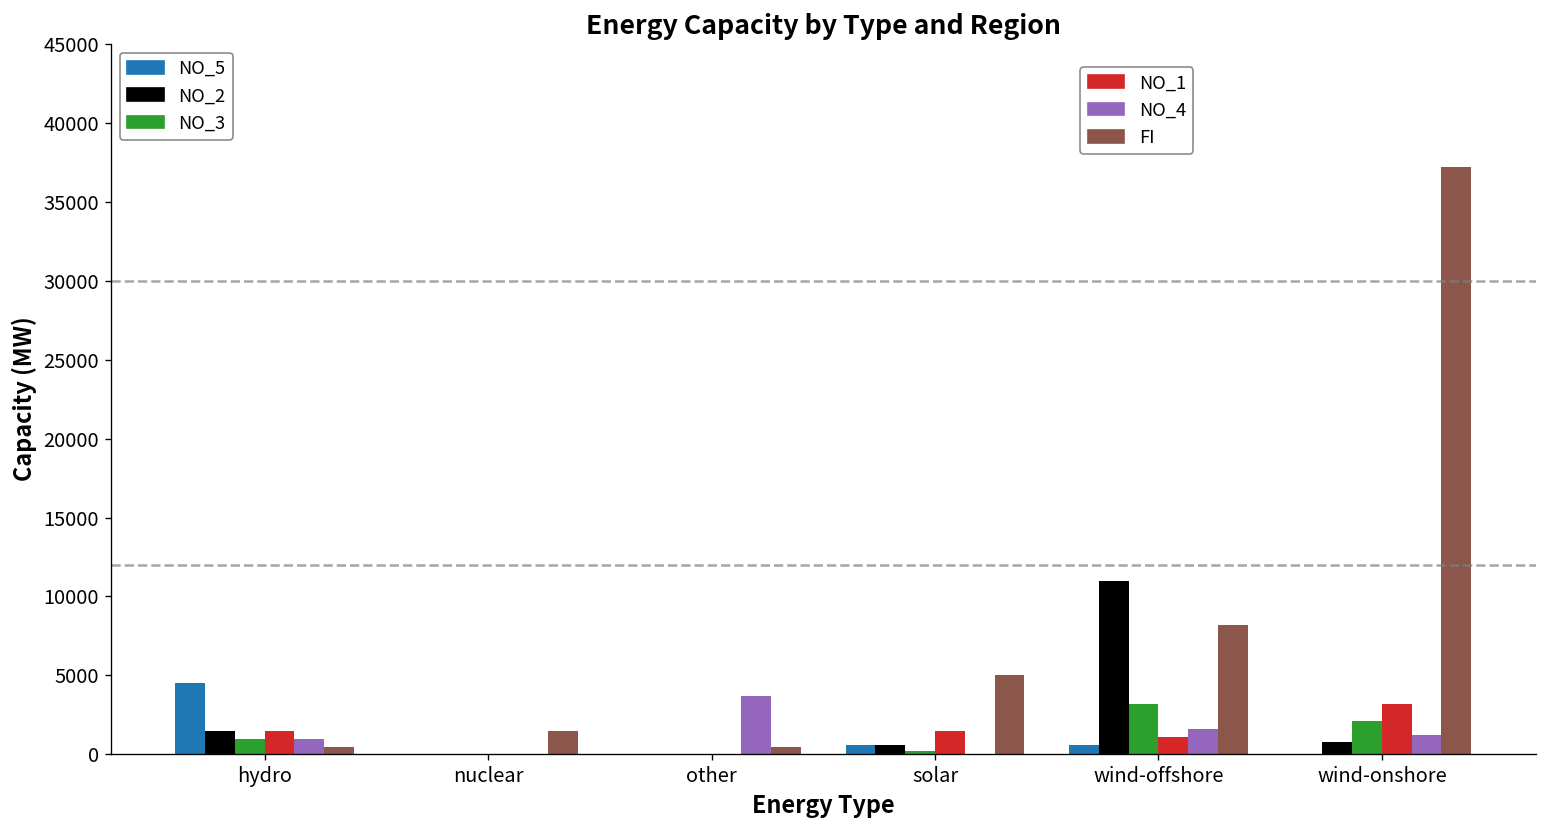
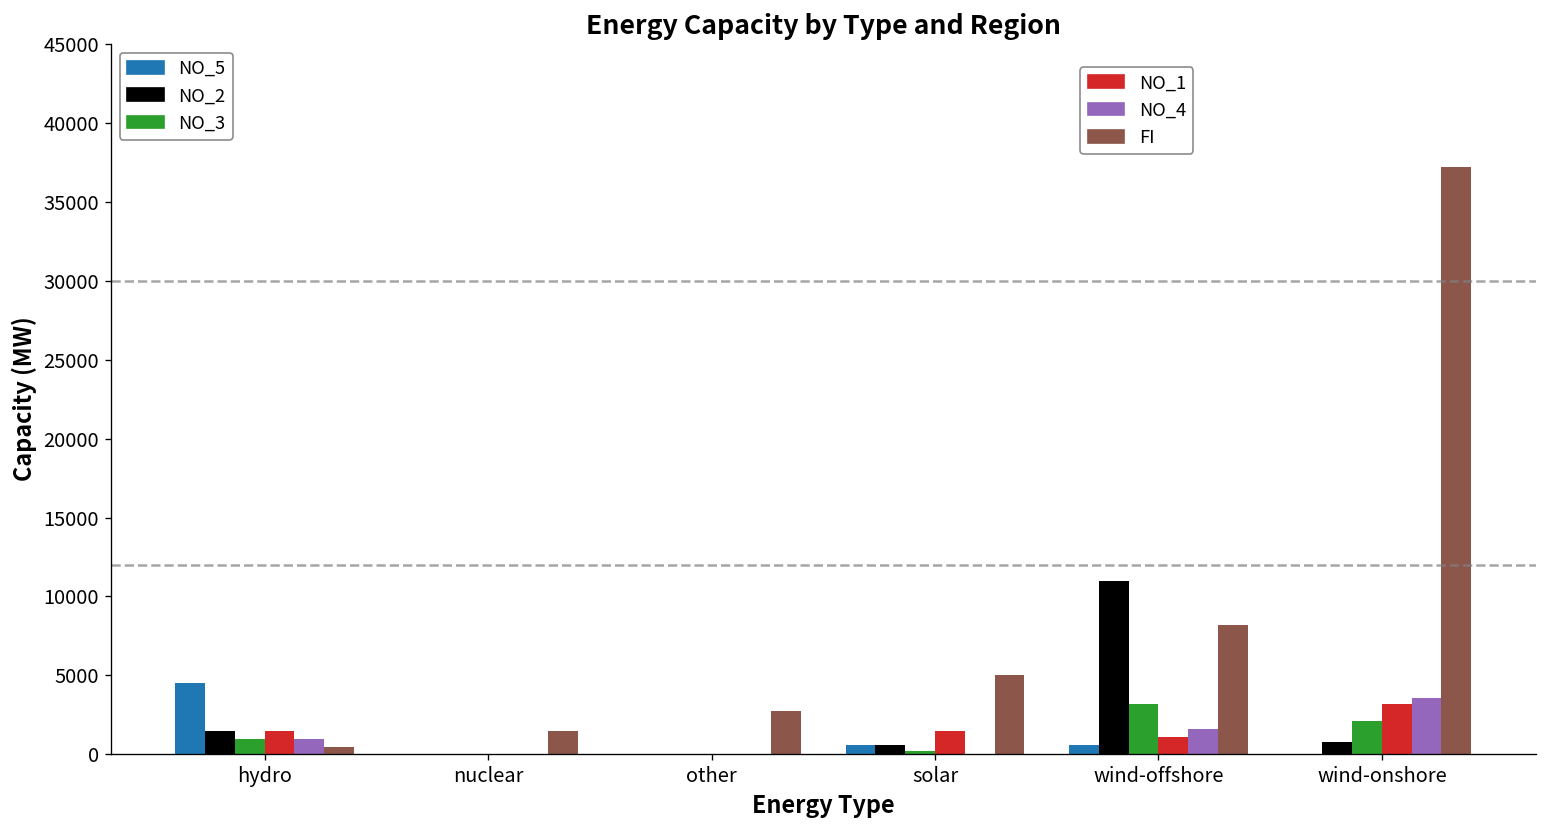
NO_4, other: 3700 -> 0
FI, other: 500 -> 2700
NO_4, wind-onshore: 1200 -> 3600
